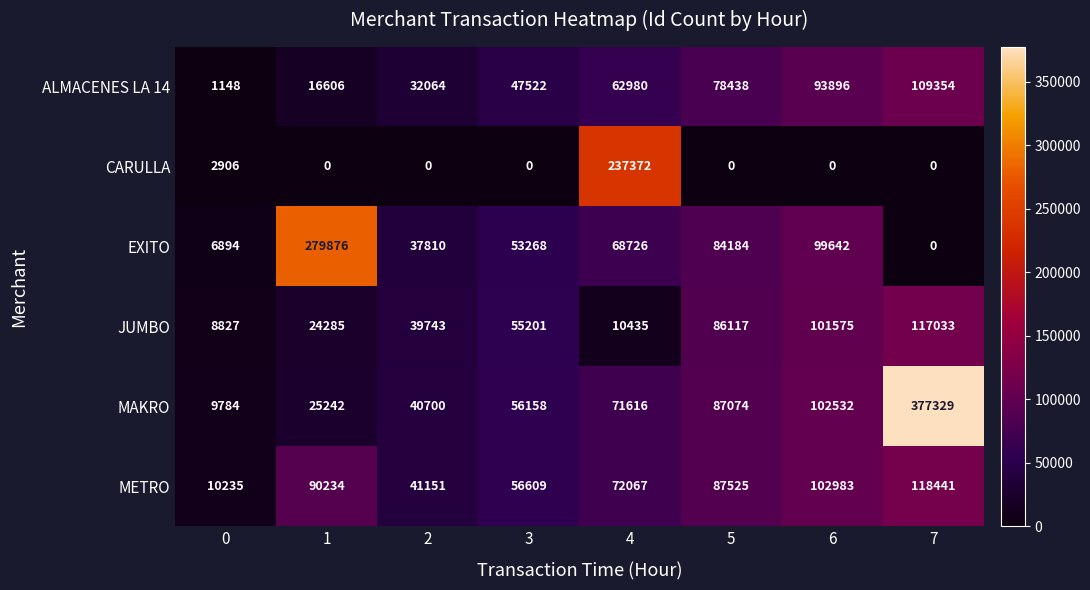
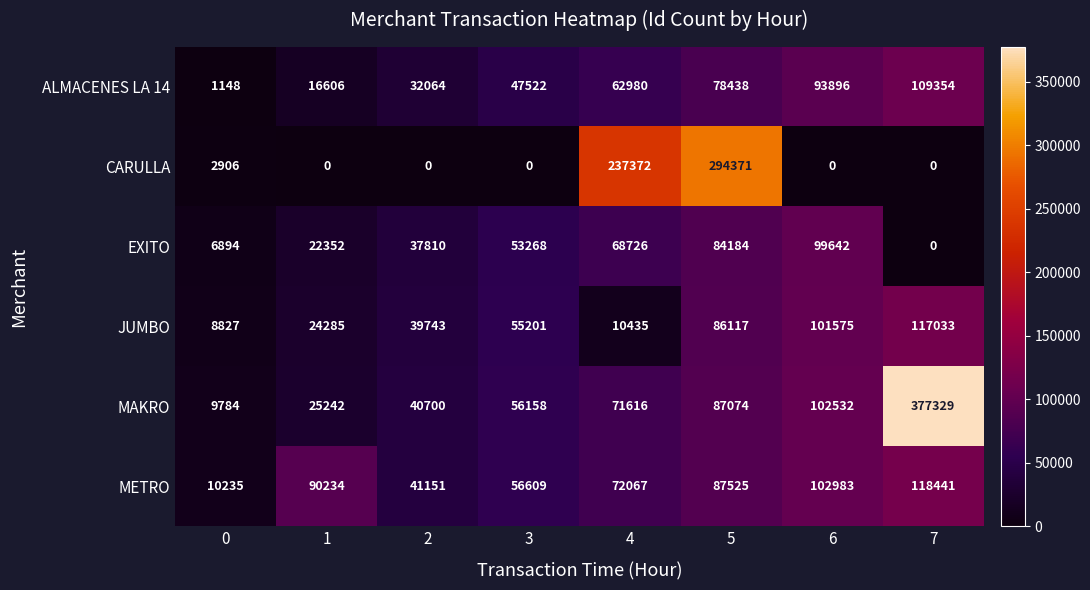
CARULLA, 5: 0 -> 294371
EXITO, 1: 279876 -> 22352
